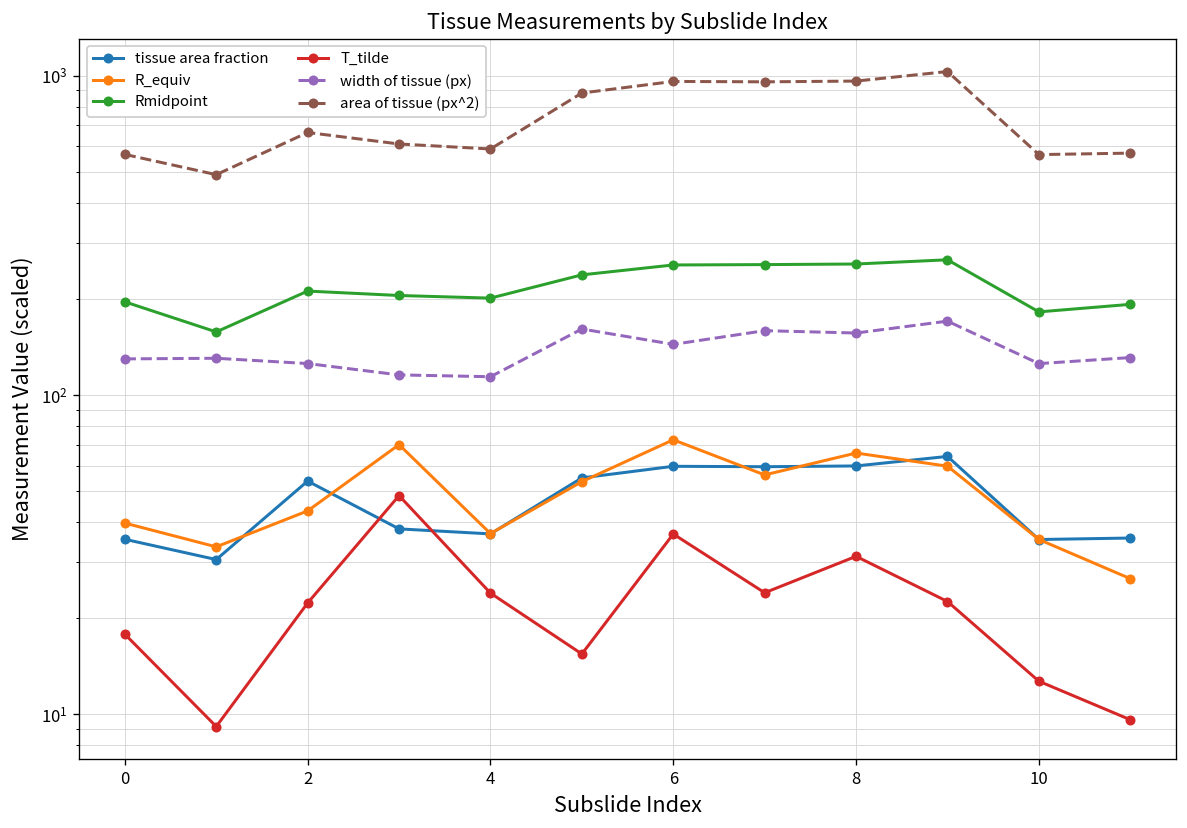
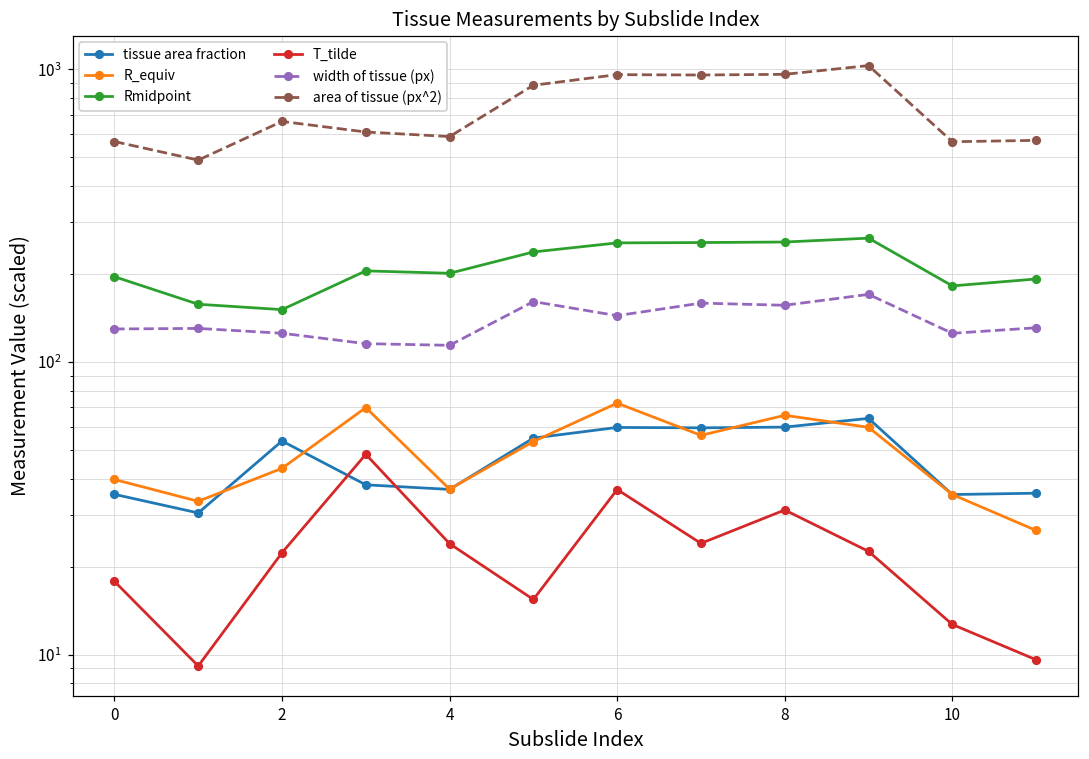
Rmidpoint, 2: 210 -> 150
